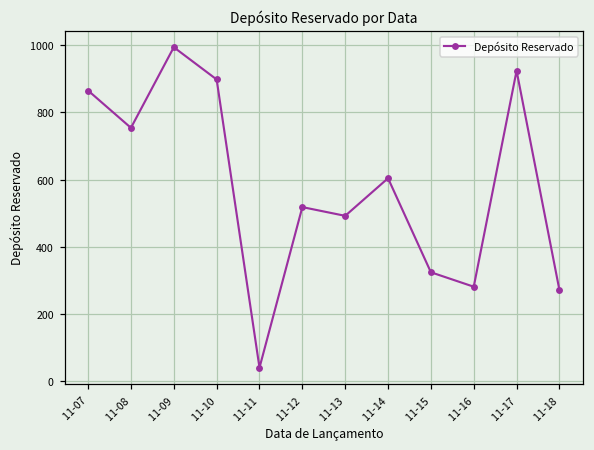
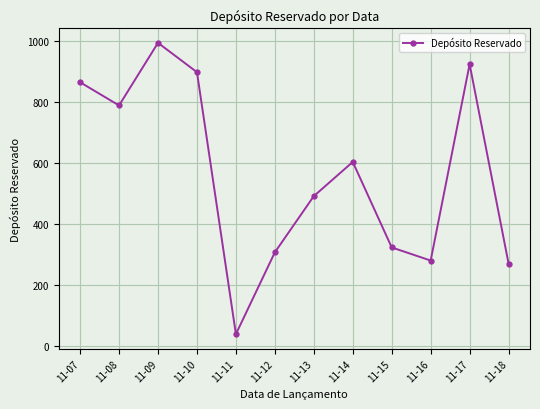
11-08: 750 -> 790
11-12: 520 -> 310
